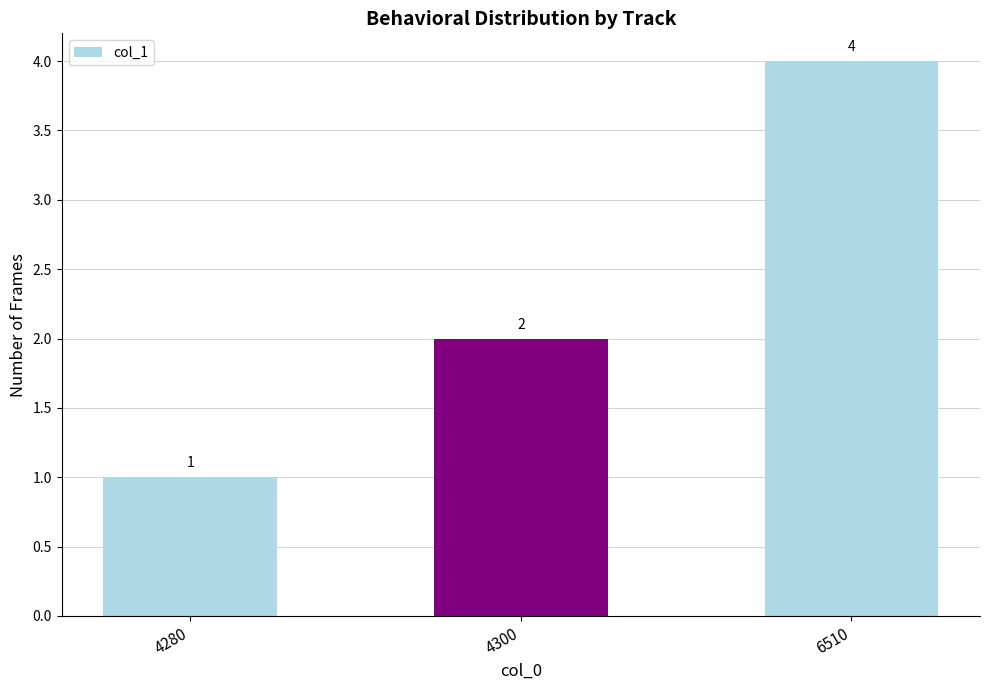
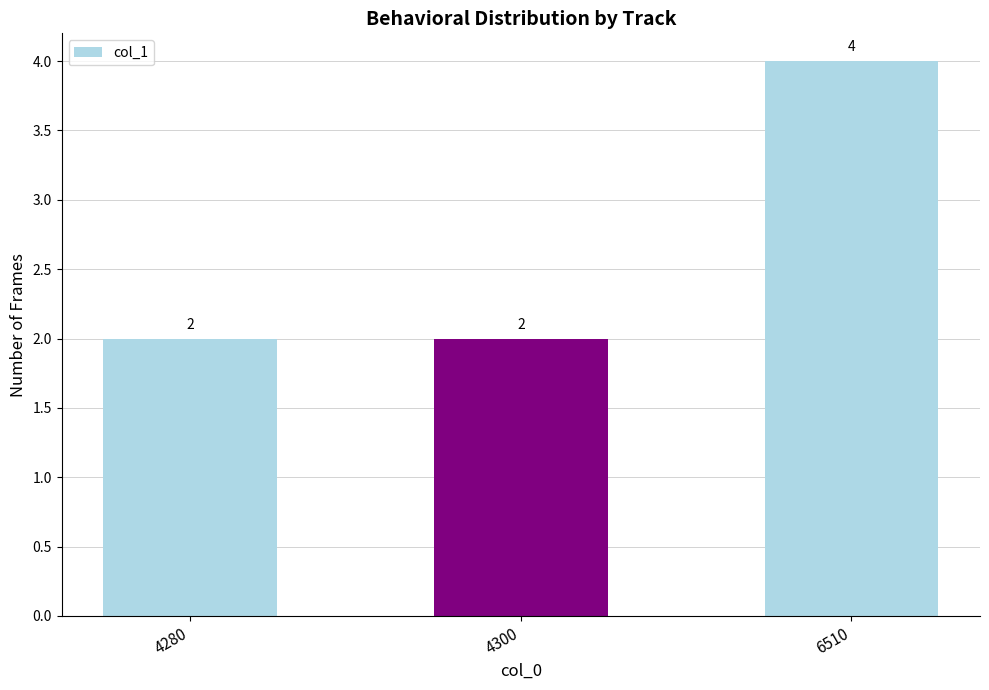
4280: 1 -> 2
